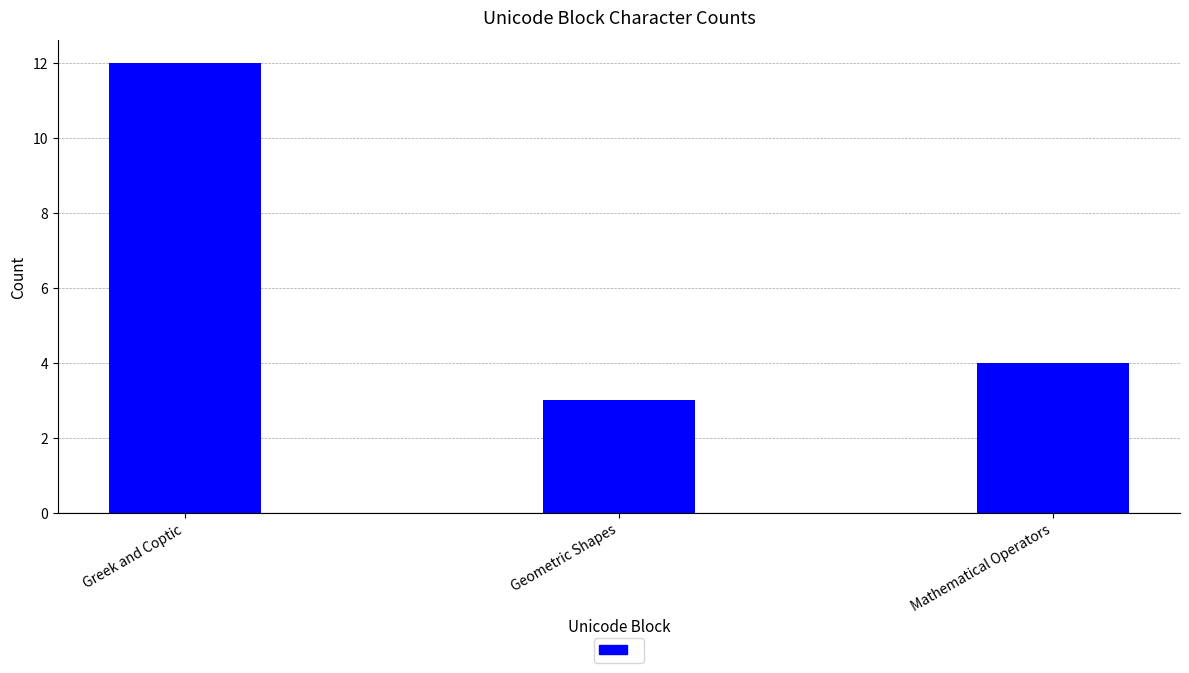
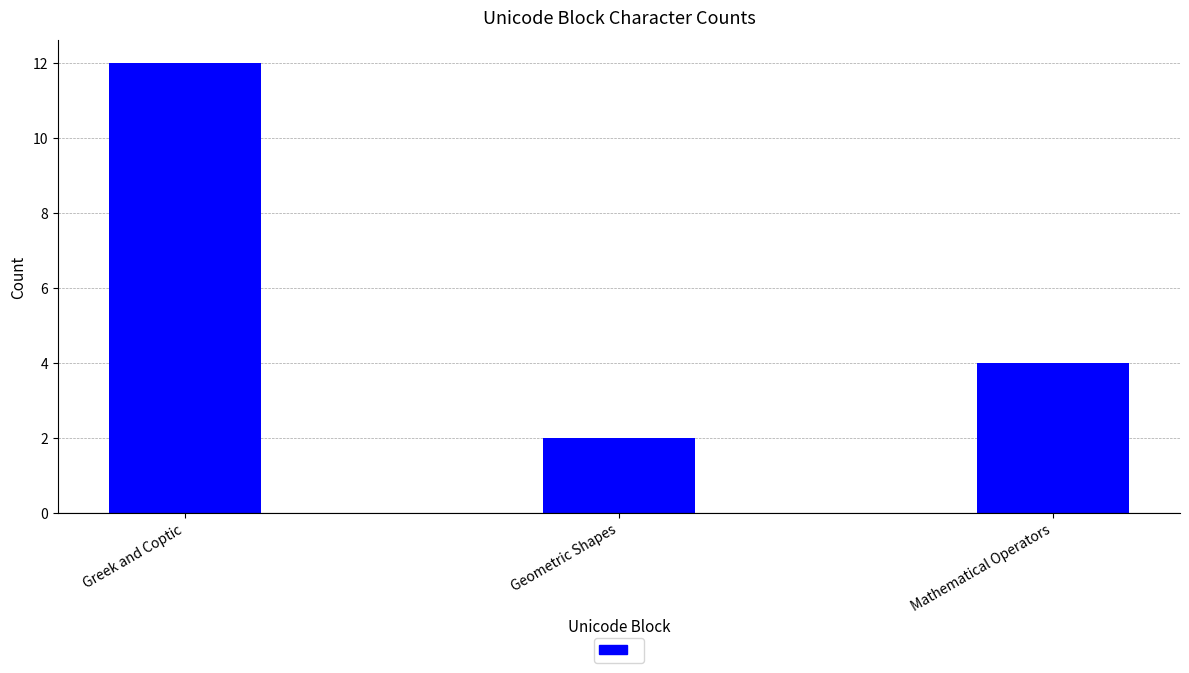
Geometric Shapes: 3 -> 2
